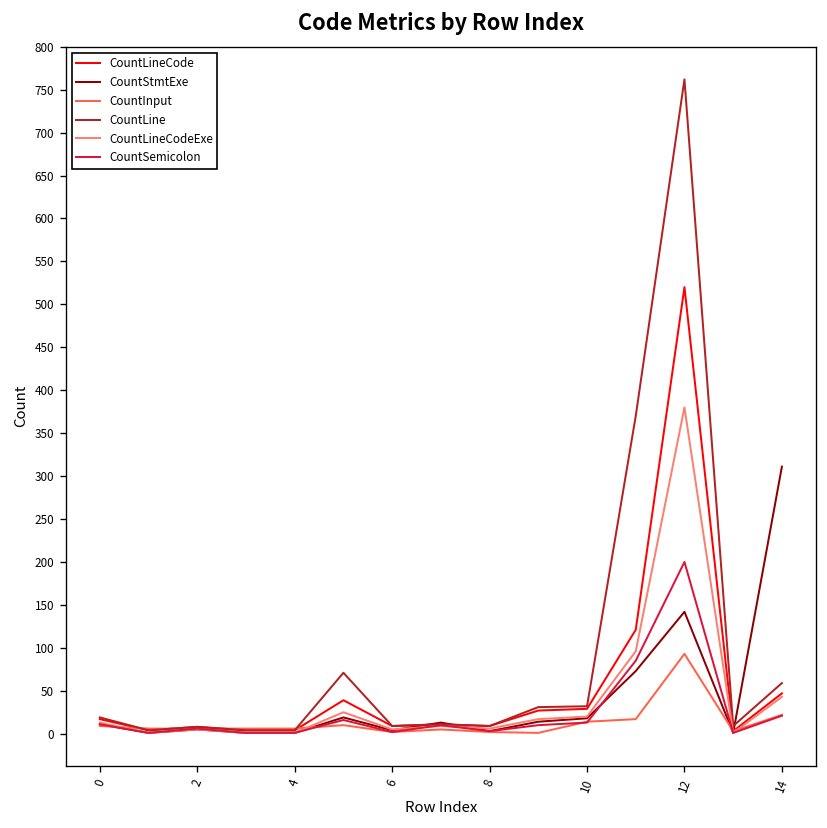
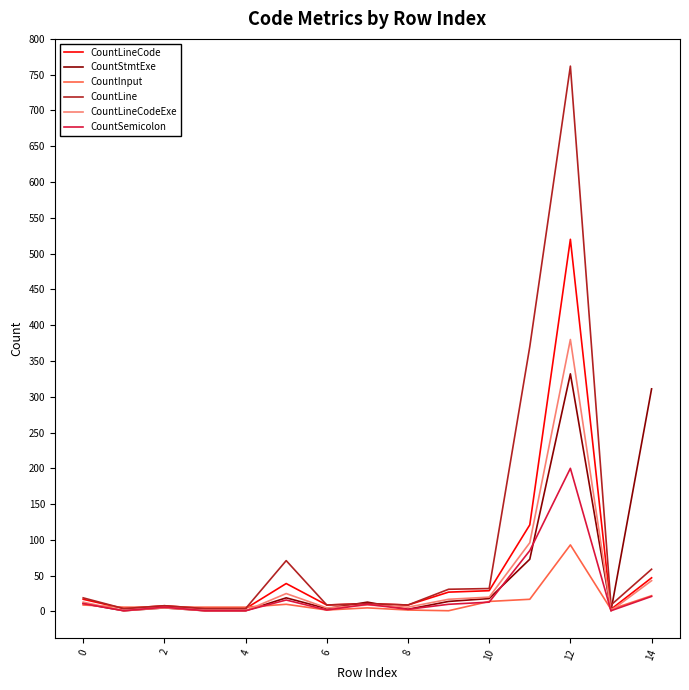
CountStmtExe, 12: 140 -> 330
